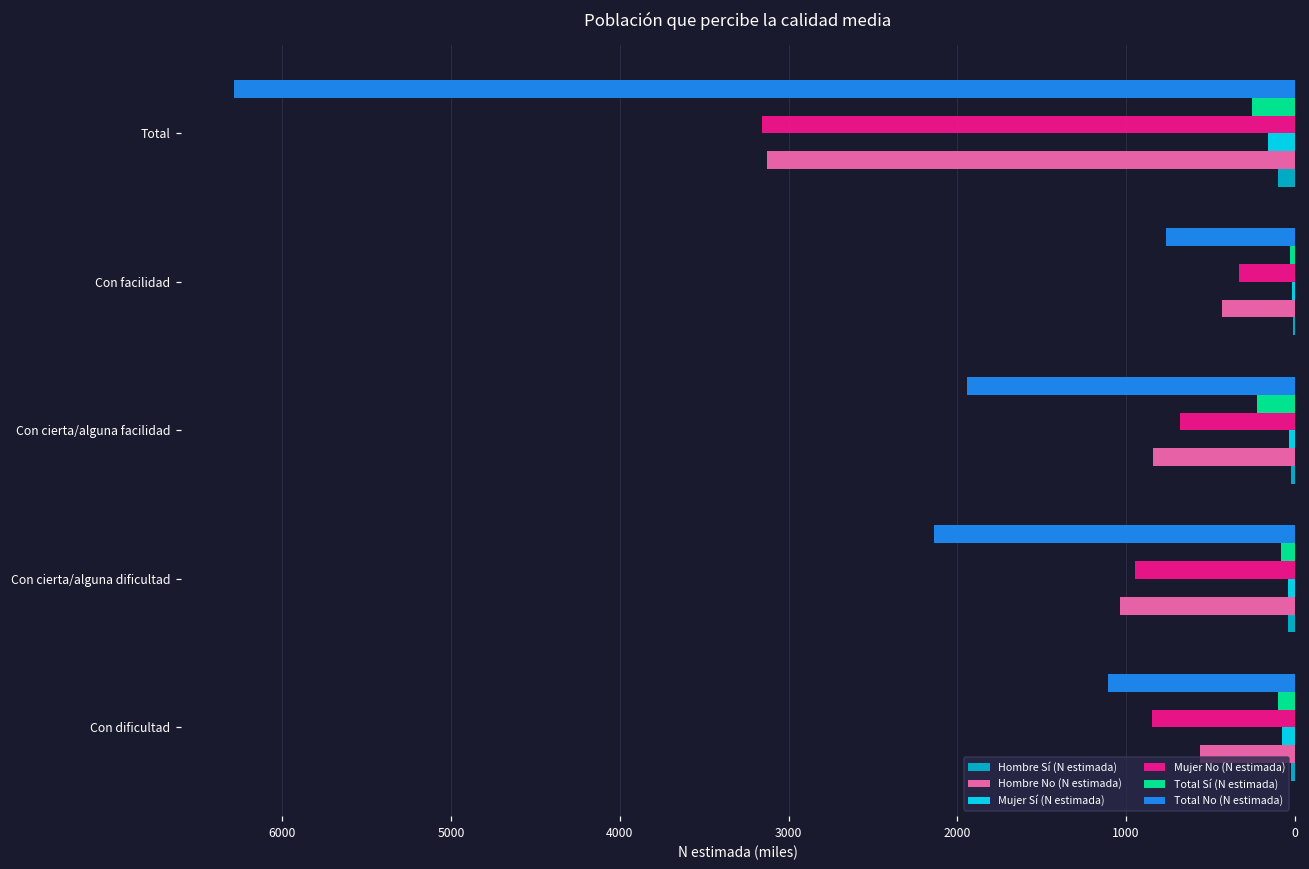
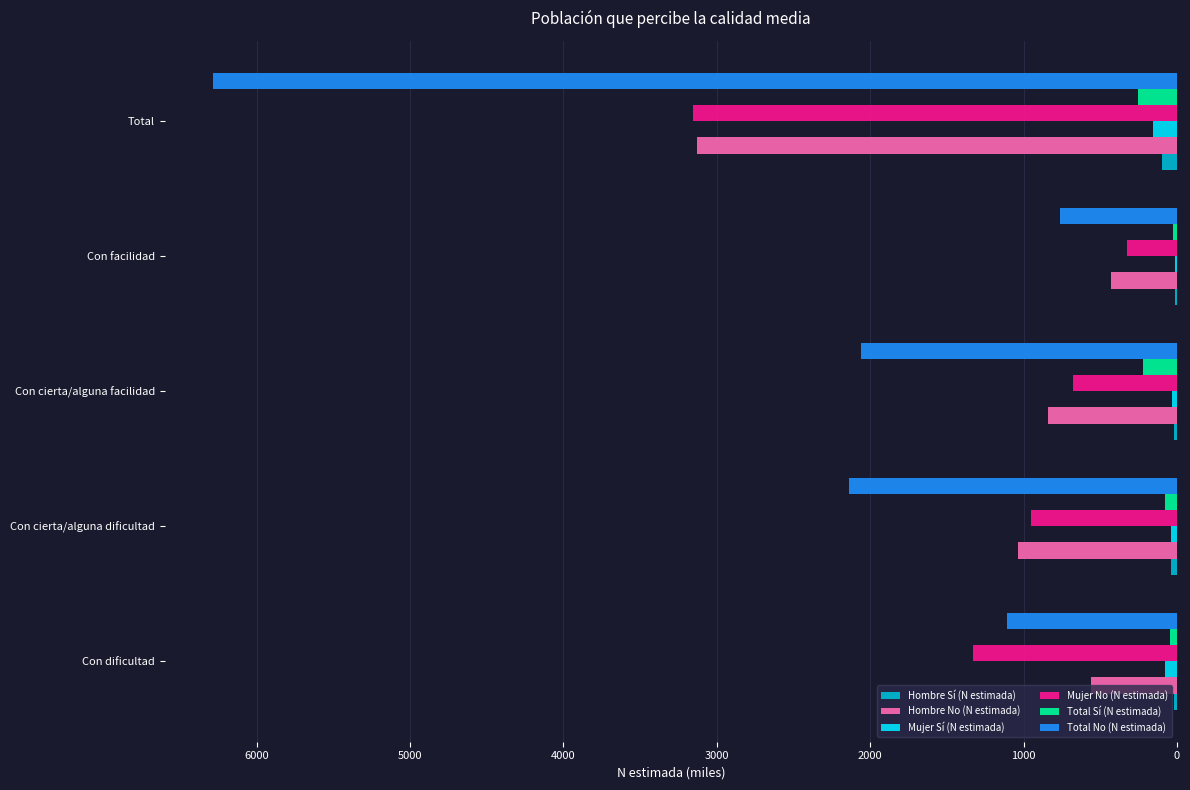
Total No (N estimada), Con cierta/alguna facilidad: 1940 -> 2060
Total Sí (N estimada), Con dificultad: 100 -> 40
Mujer No (N estimada), Con dificultad: 850 -> 1330
